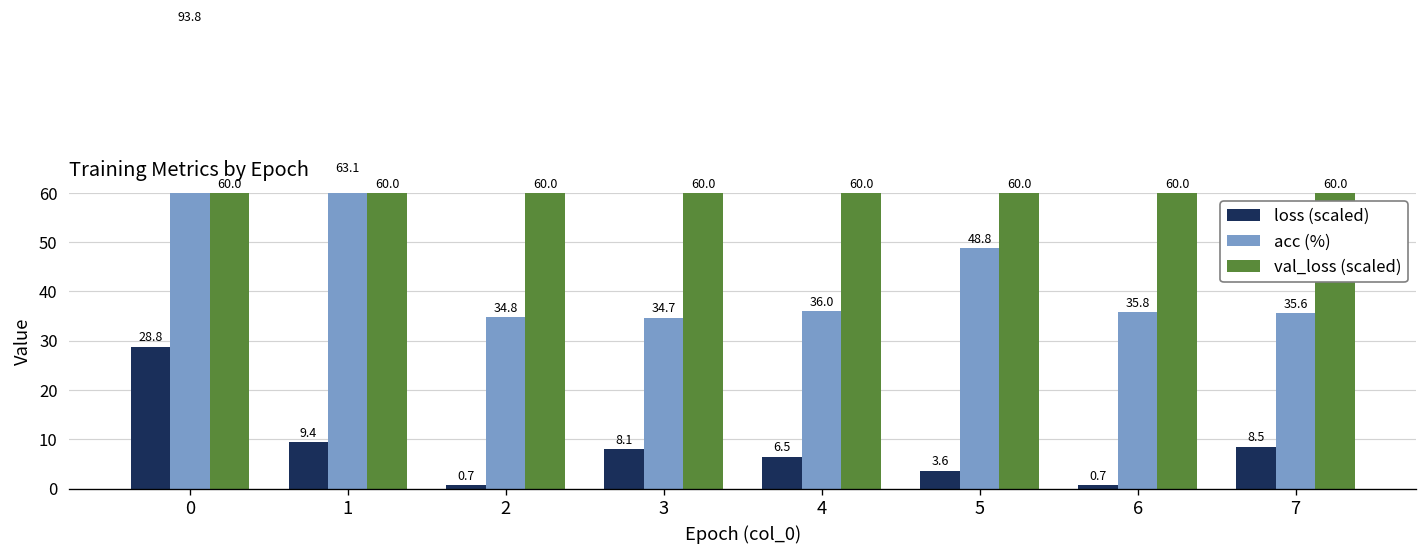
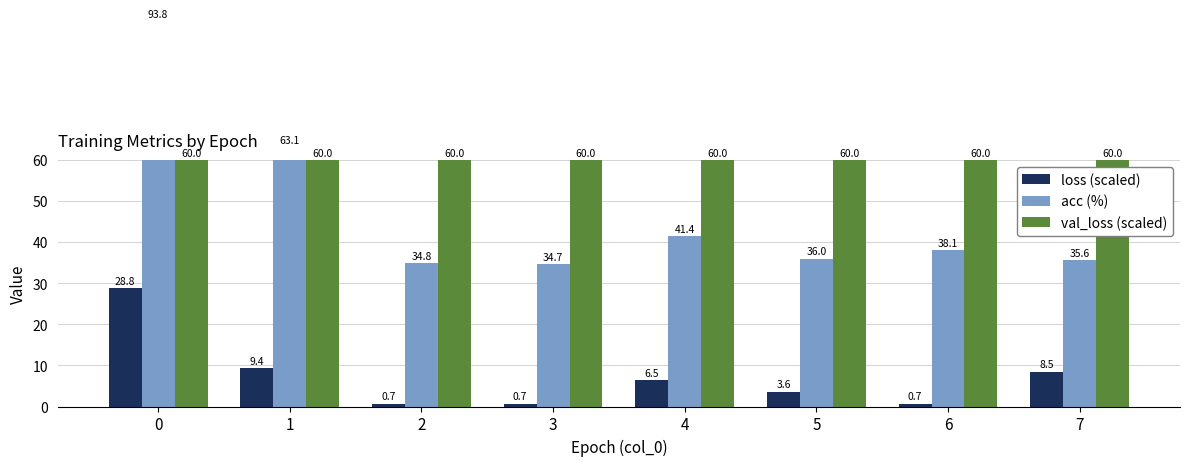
loss (scaled), 3: 8.1 -> 0.7
acc (%), 4: 36.0 -> 41.4
acc (%), 5: 48.8 -> 36.0
acc (%), 6: 35.8 -> 38.1
